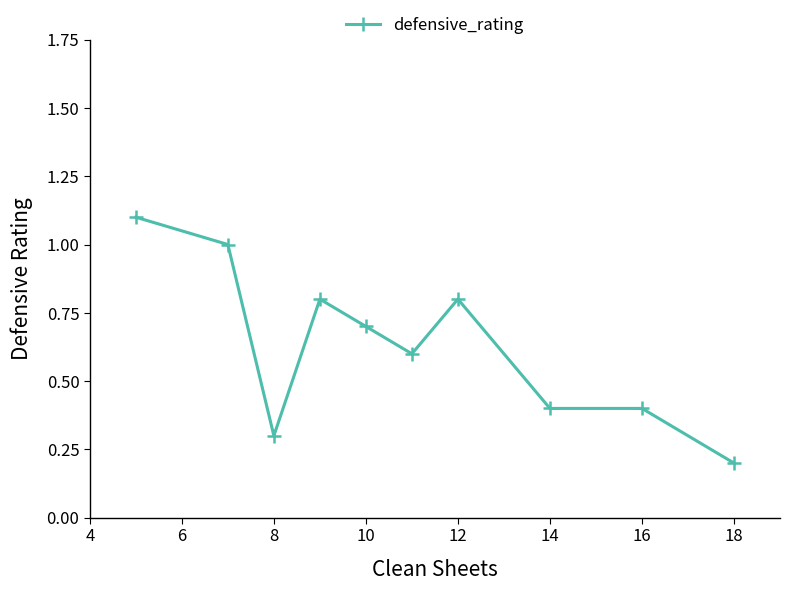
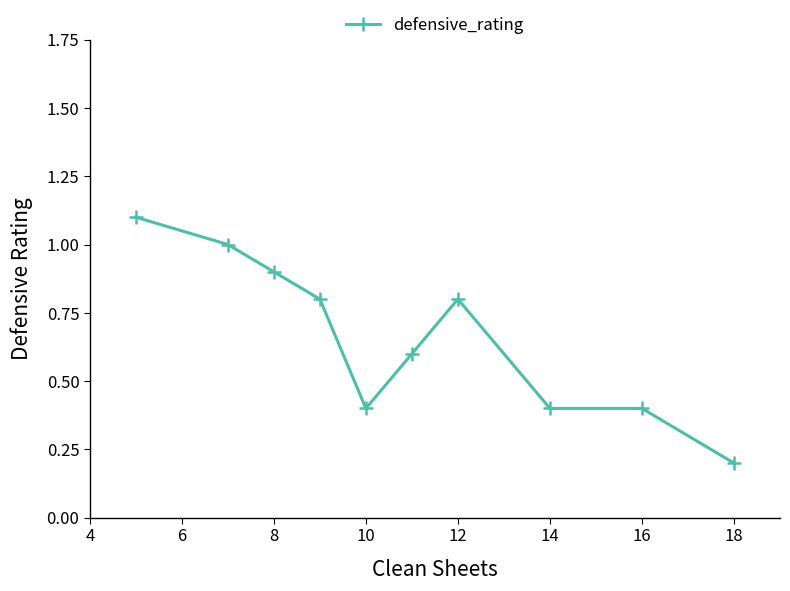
8: 0.3 -> 0.9
10: 0.7 -> 0.4
